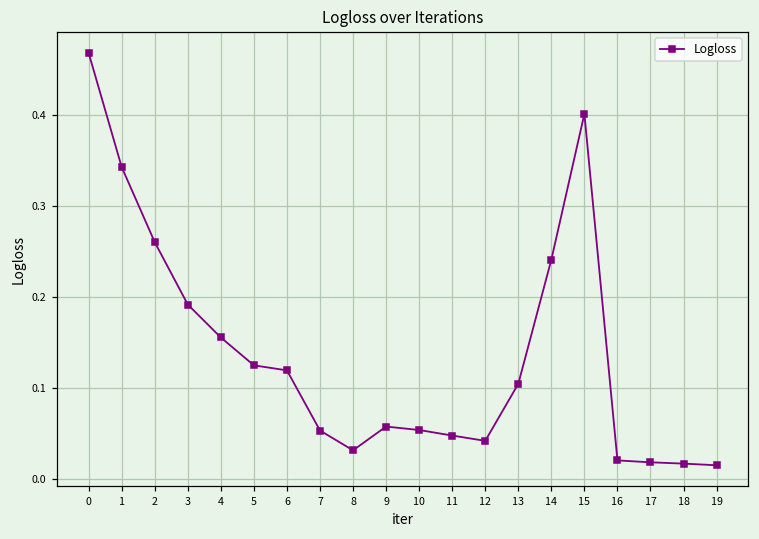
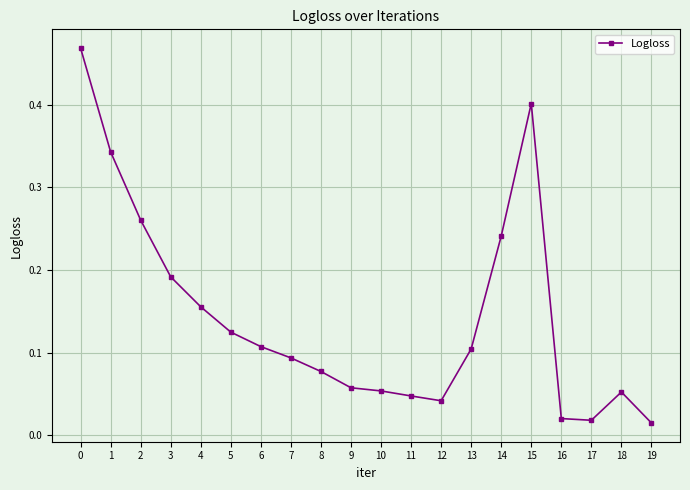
6: 0.12 -> 0.11
7: 0.05 -> 0.09
8: 0.03 -> 0.08
18: 0.02 -> 0.05
